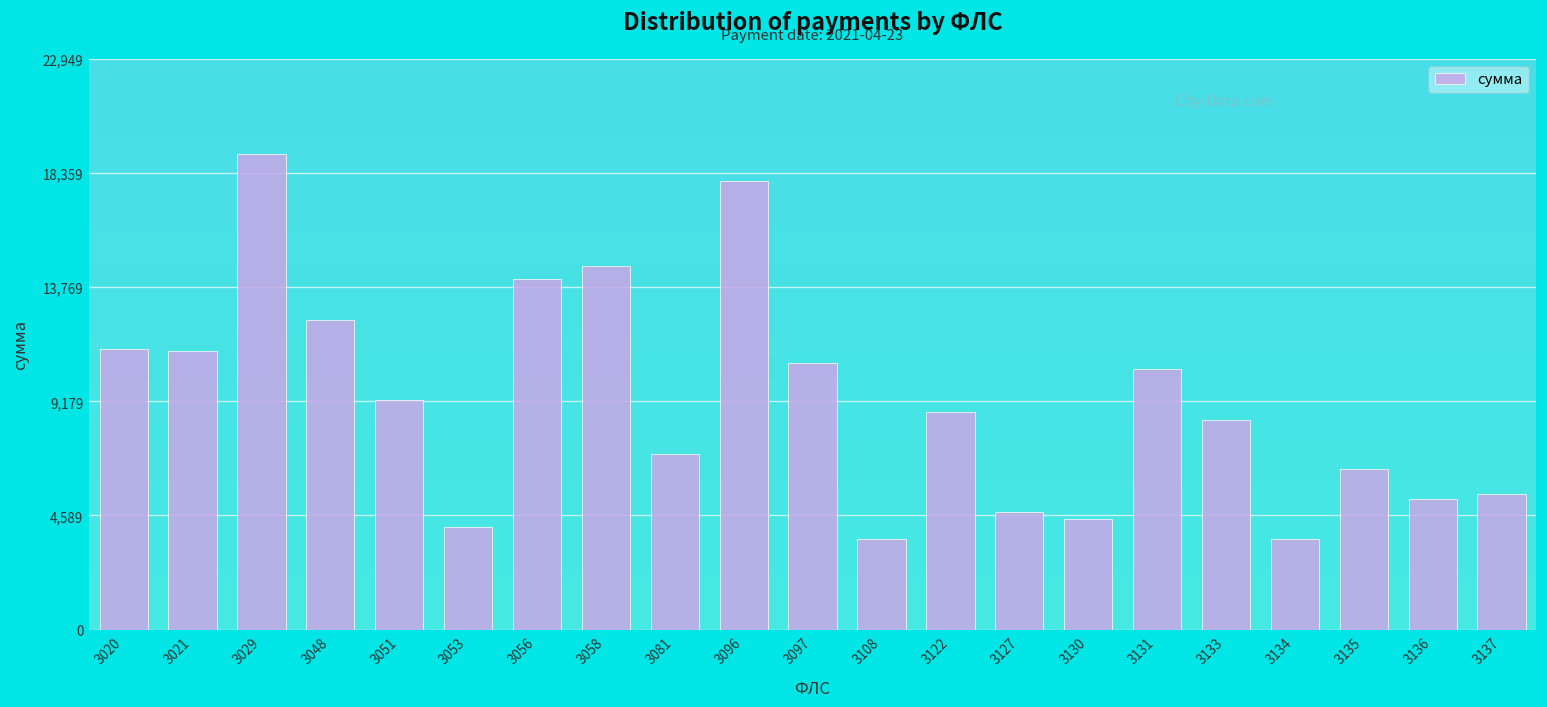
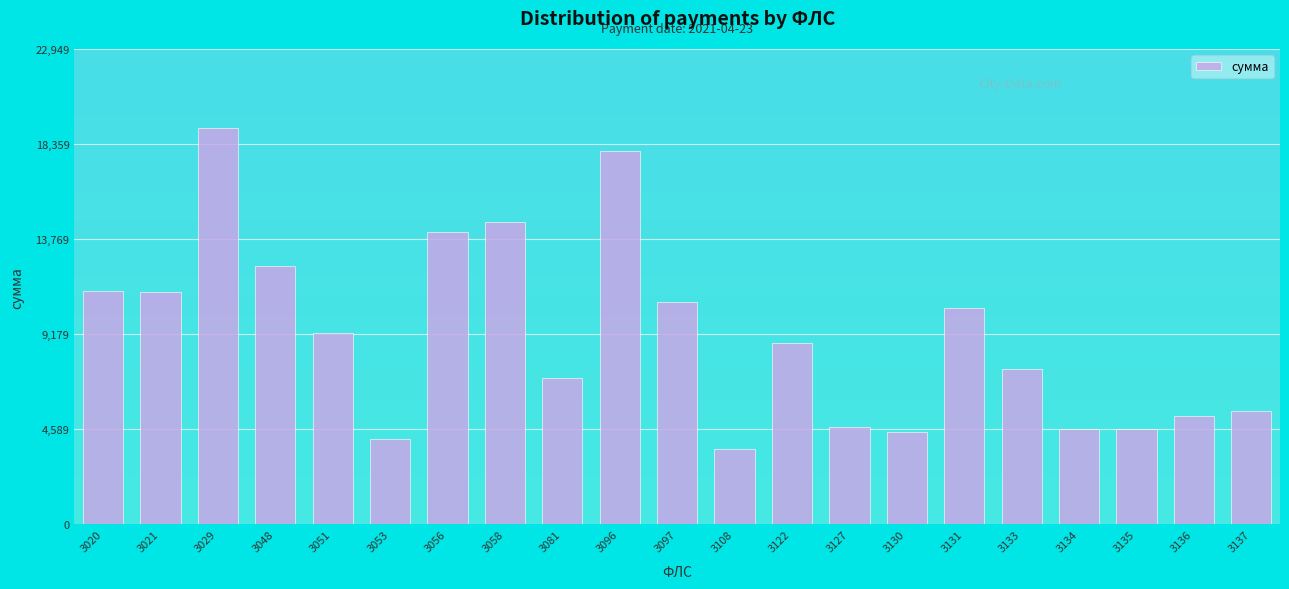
3133: 8,400 -> 7,500
3134: 3,600 -> 4,600
3135: 6,400 -> 4,600
